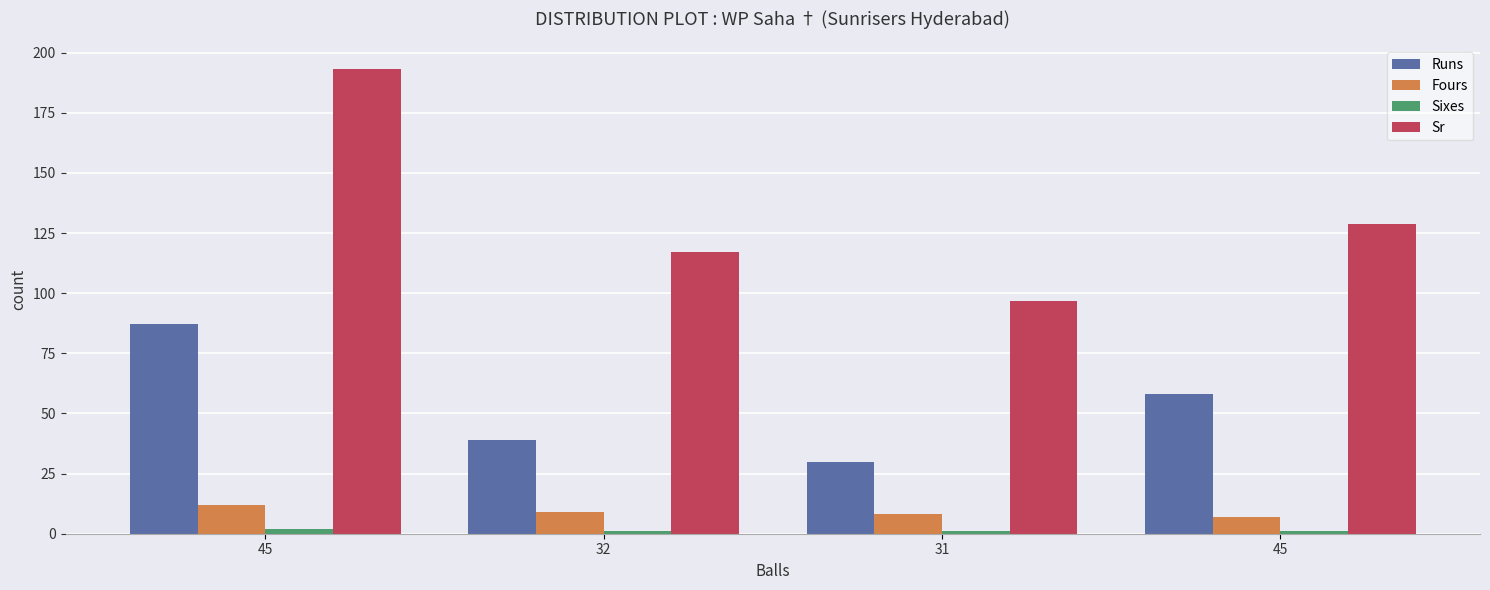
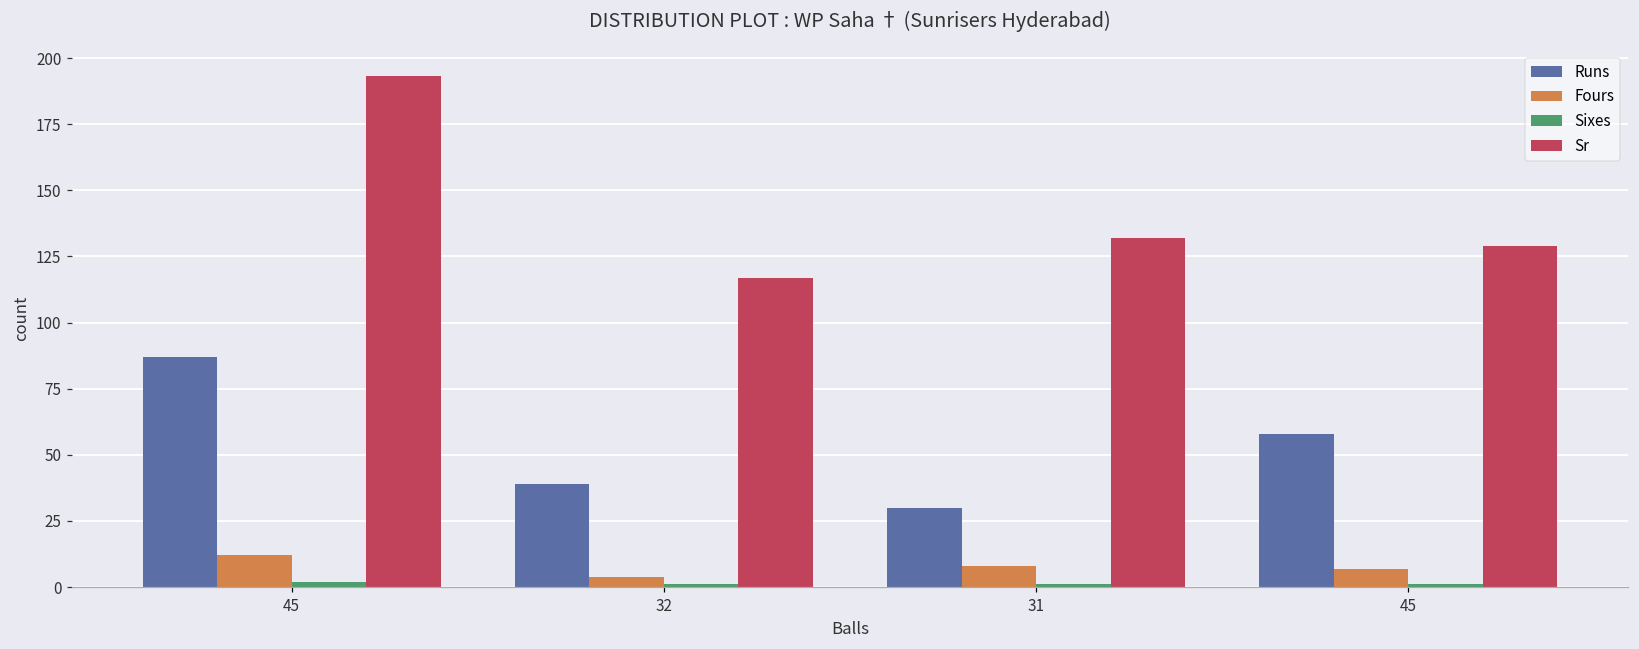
Fours, 32: 9 -> 4
Sr, 31: 97 -> 132
